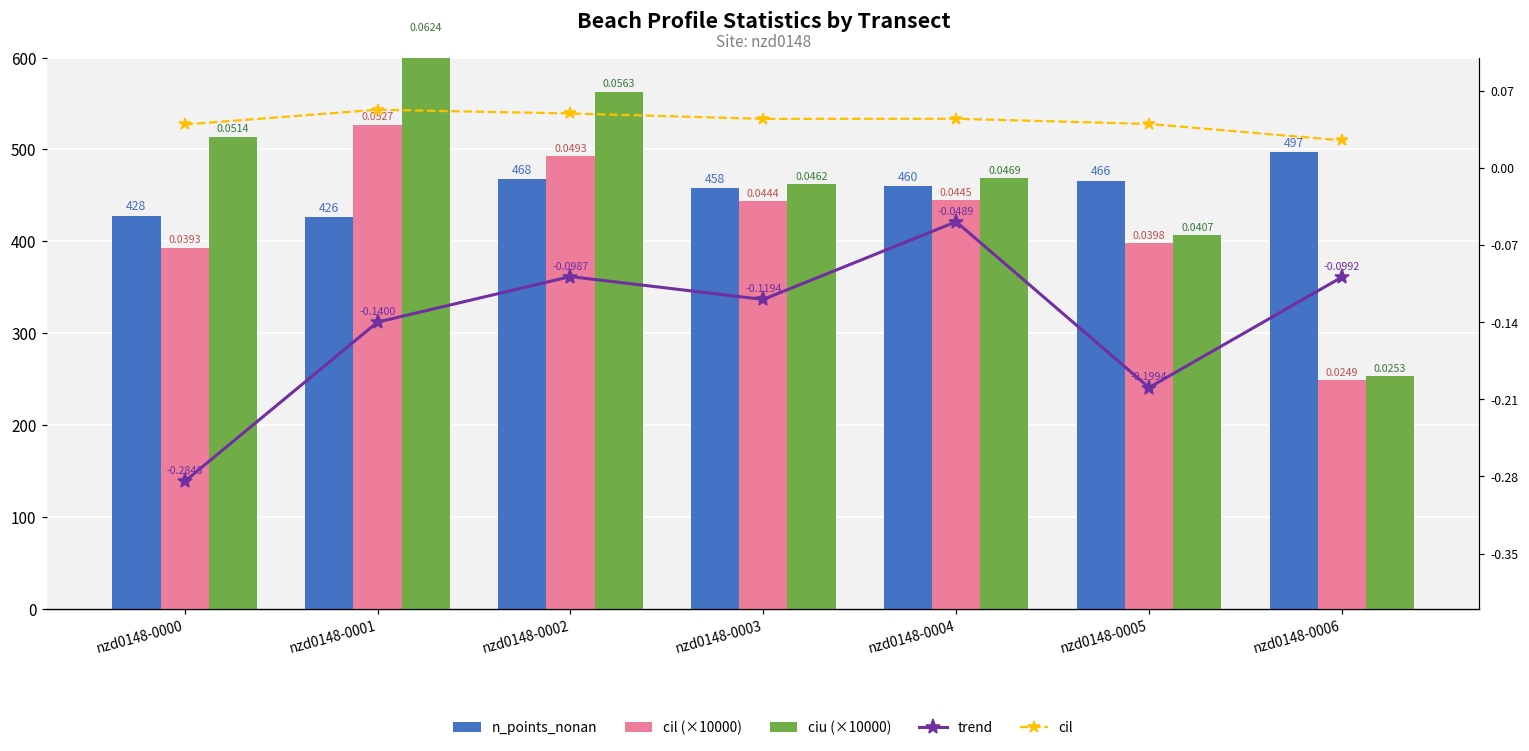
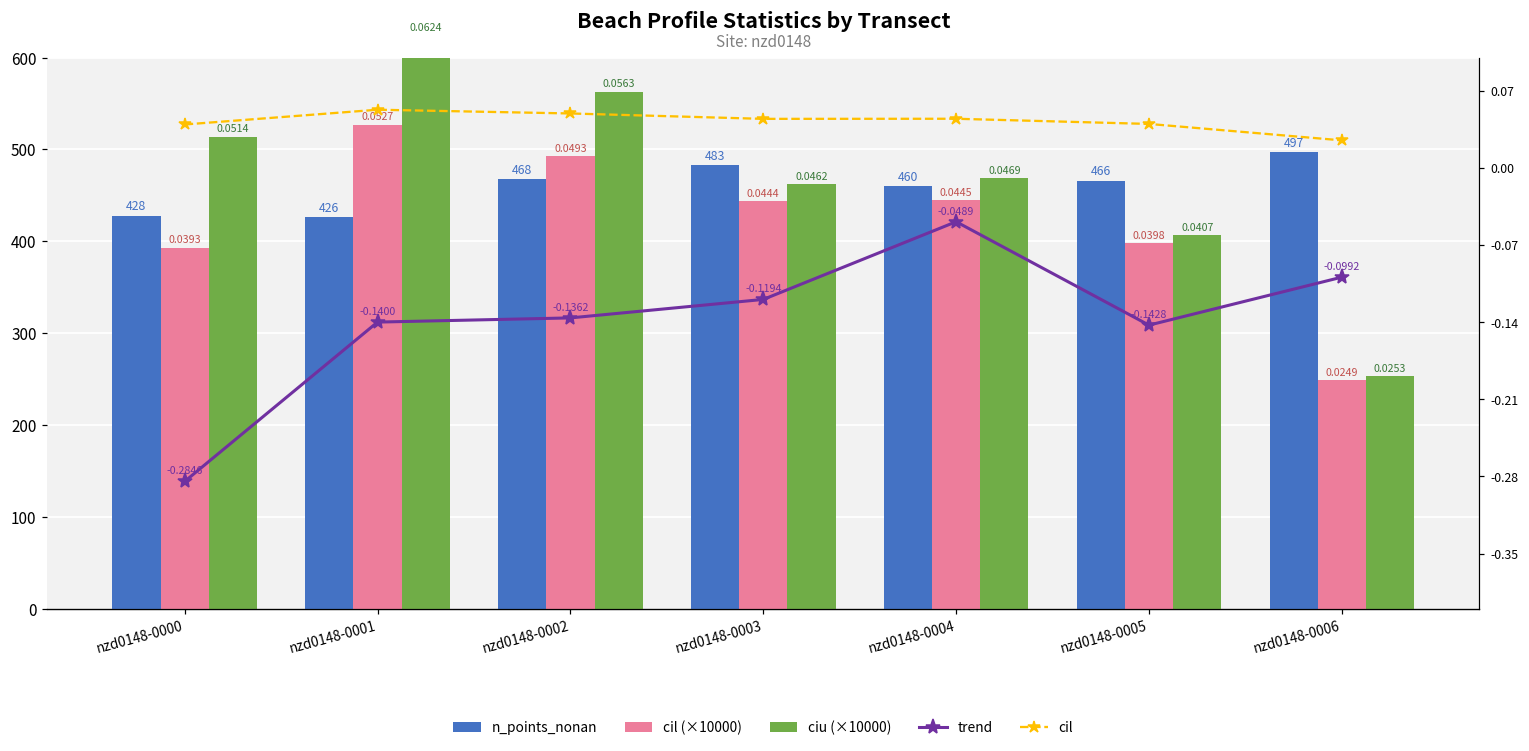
n_points_nonan, nzd0148-0003: 458 -> 483
trend, nzd0148-0002: -0.0987 -> -0.1362
trend, nzd0148-0005: -0.1994 -> -0.1428
